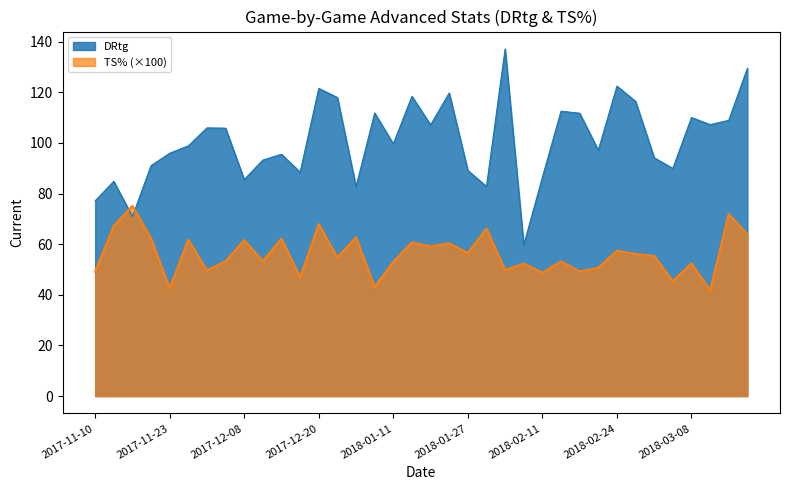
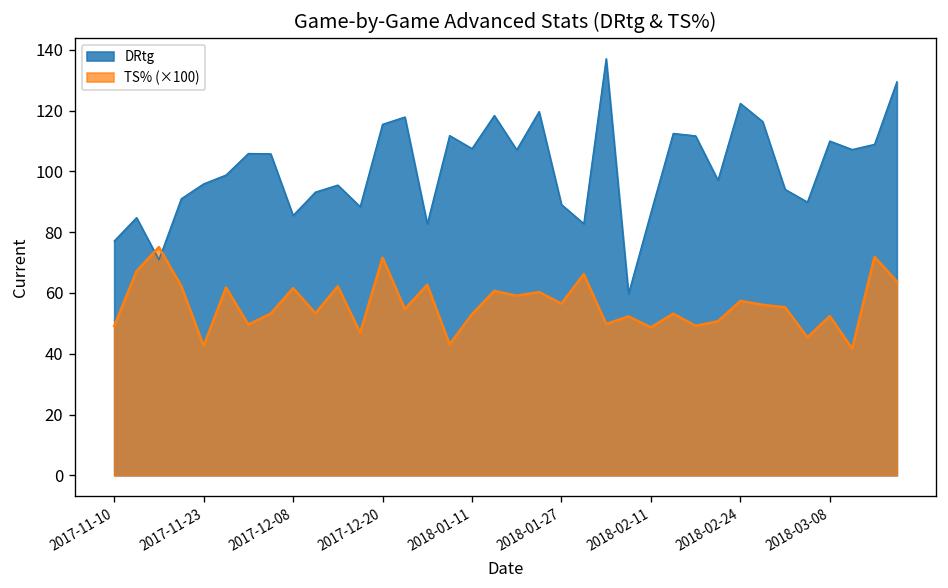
DRtg, 2017-12-20: 122 -> 116
TS% (×100), 2017-12-20: 68 -> 72
DRtg, 2018-01-11: 100 -> 108
